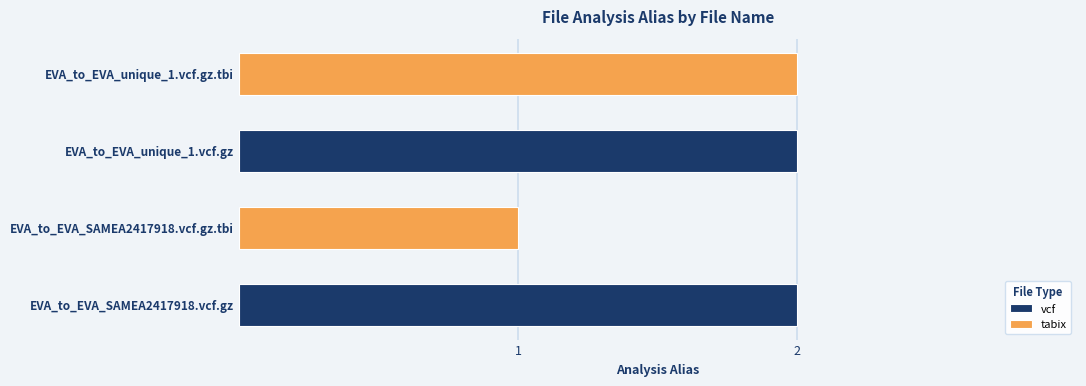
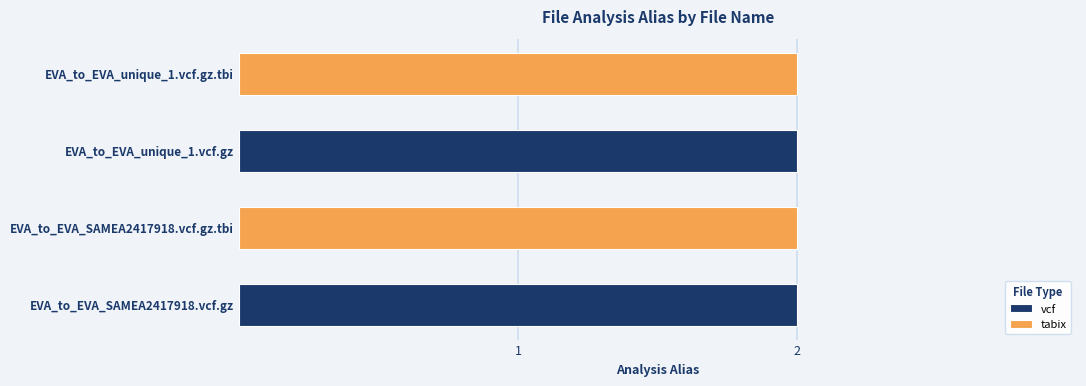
tabix, EVA_to_EVA_SAMEA2417918.vcf.gz.tbi: 1 -> 2
